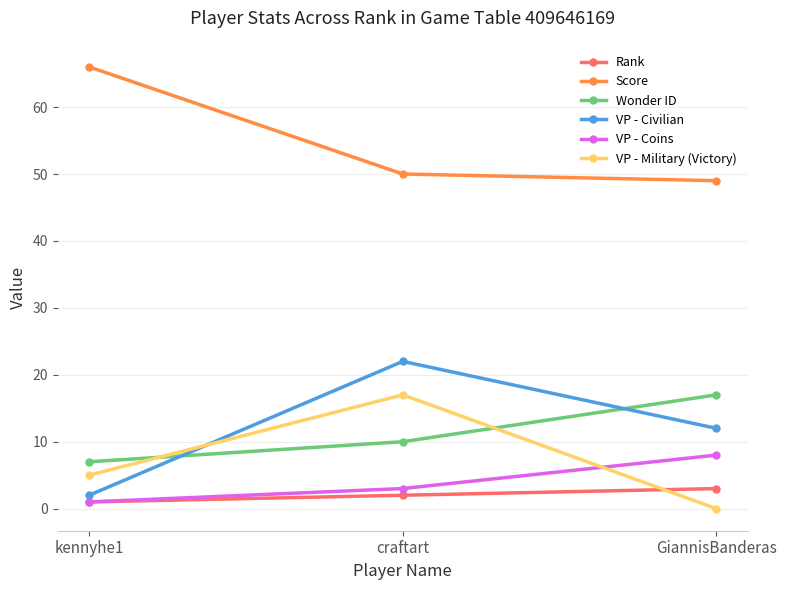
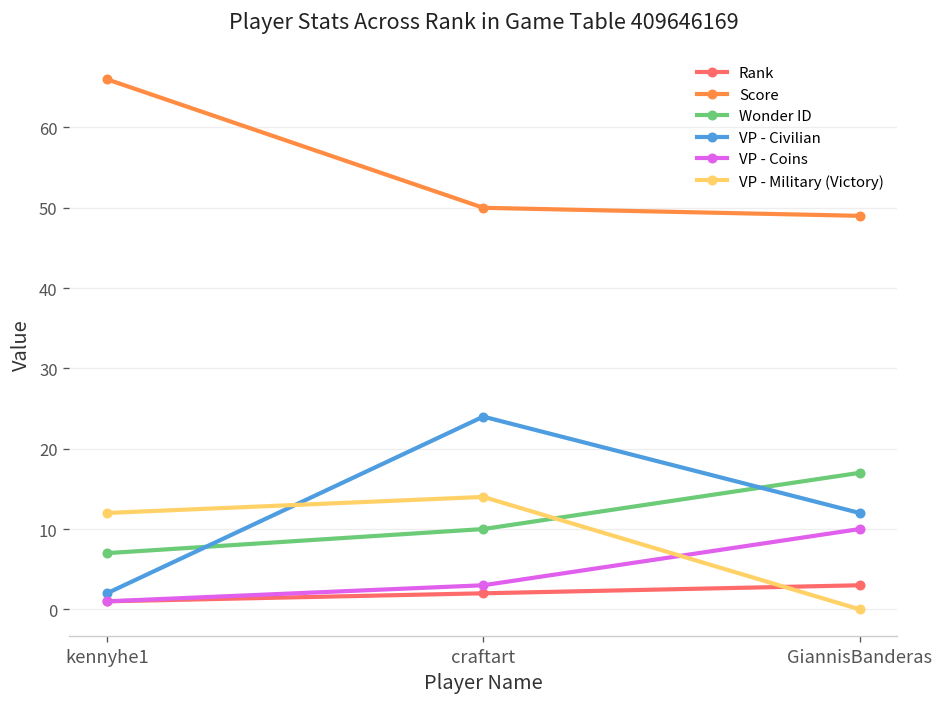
VP - Military (Victory), kennyhe1: 5 -> 12
VP - Civilian, craftart: 22 -> 24
VP - Military (Victory), craftart: 17 -> 14
VP - Coins, GiannisBanderas: 8 -> 10
